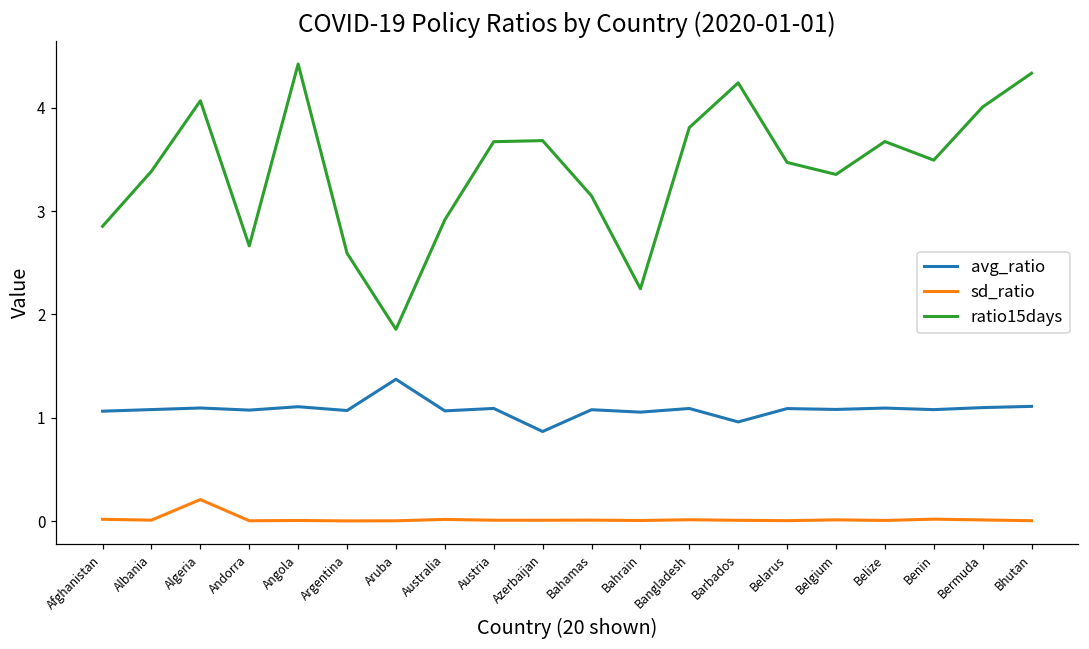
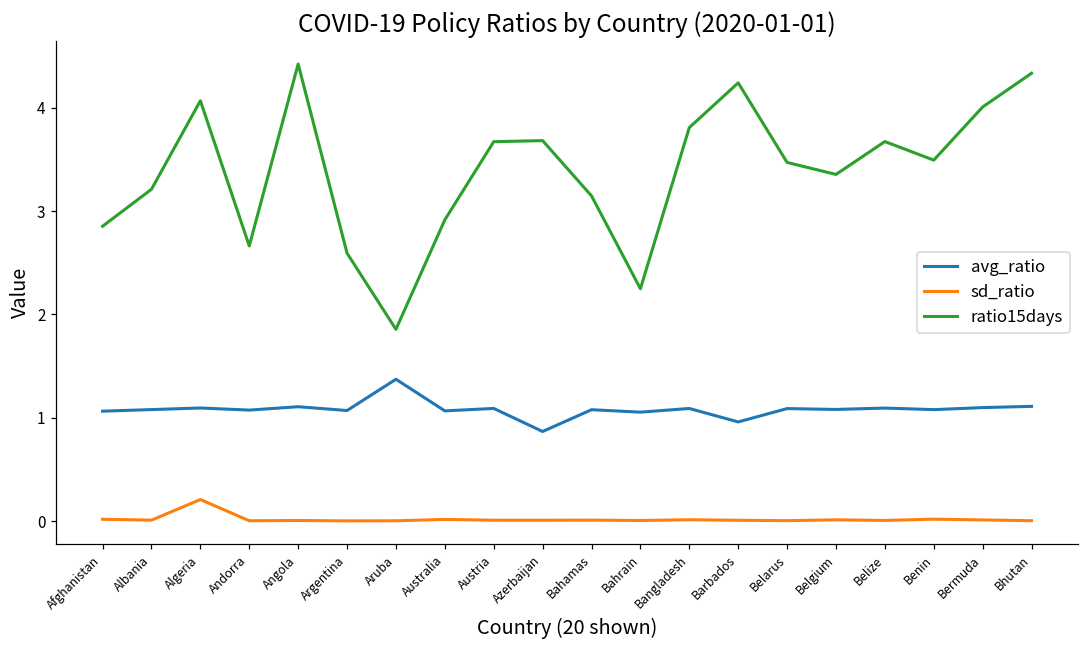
ratio15days, Albania: 3.4 -> 3.2
